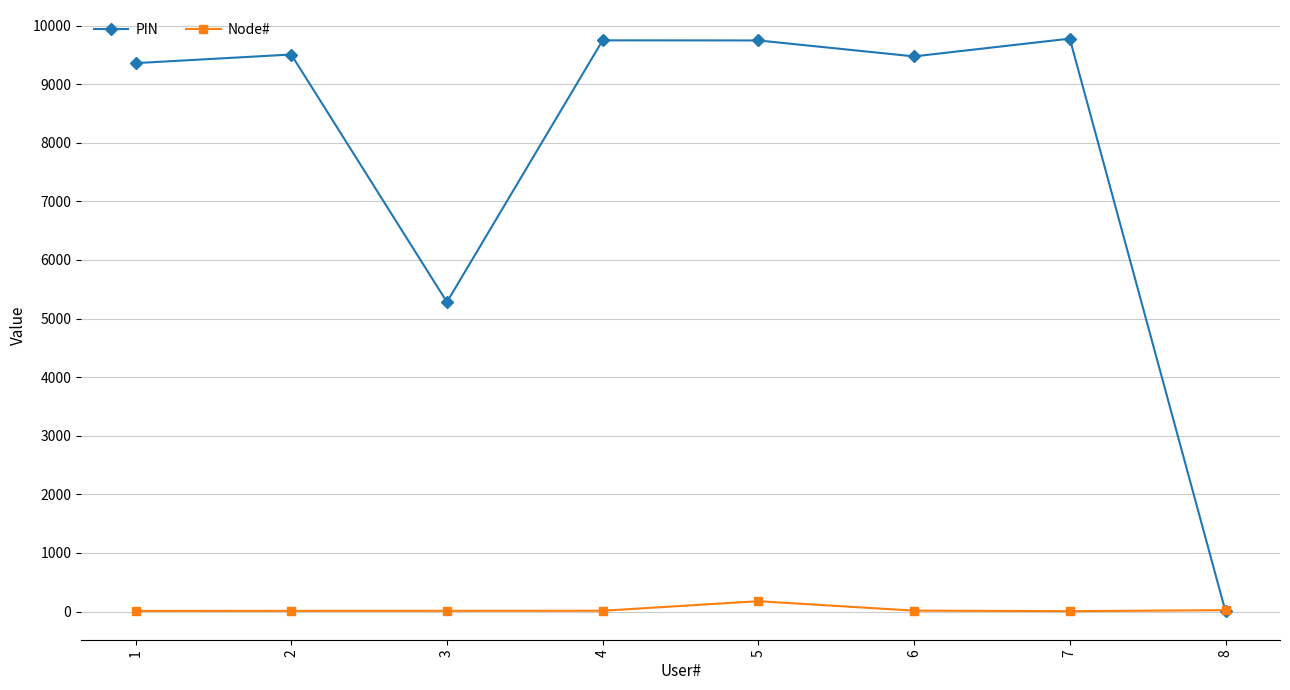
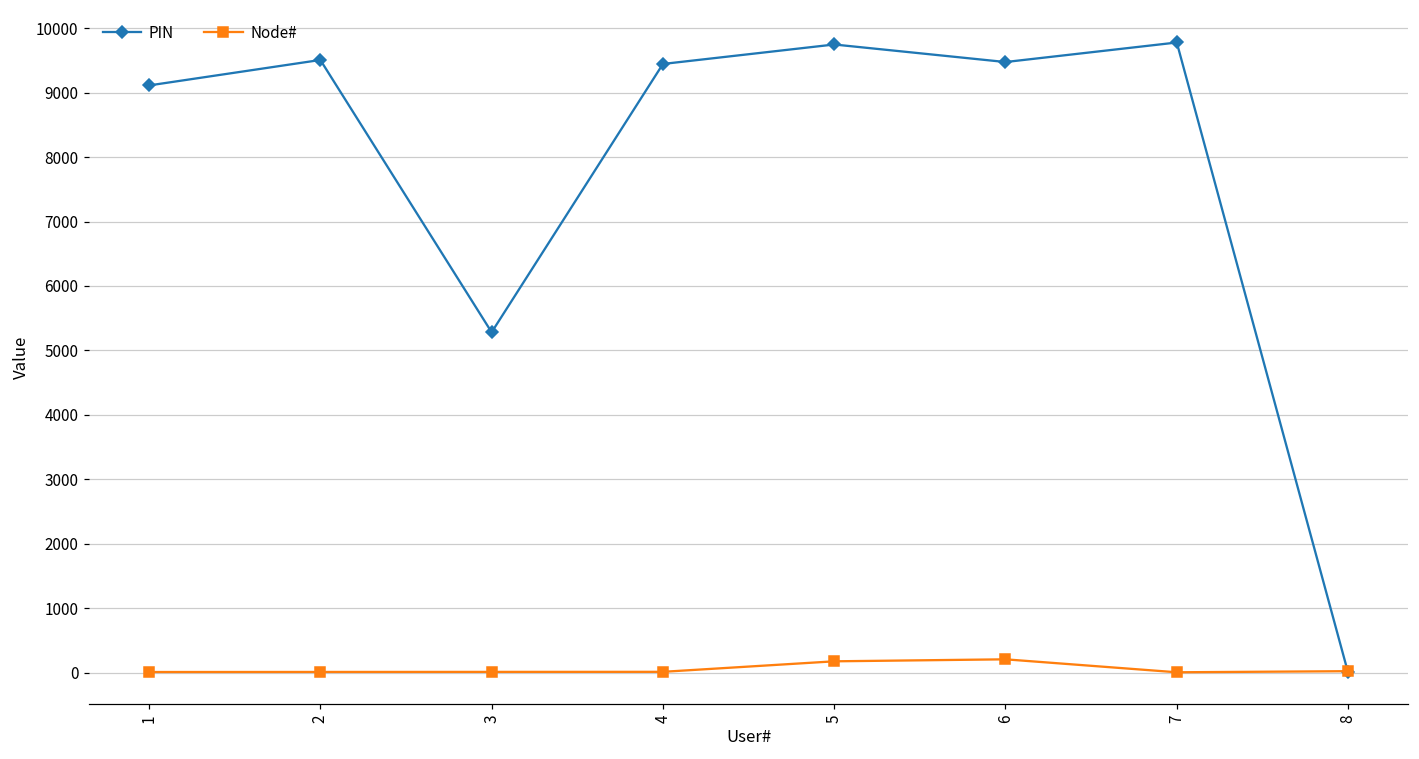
PIN, 1: 9400 -> 9100
PIN, 4: 9700 -> 9400
Node#, 6: 0 -> 200
